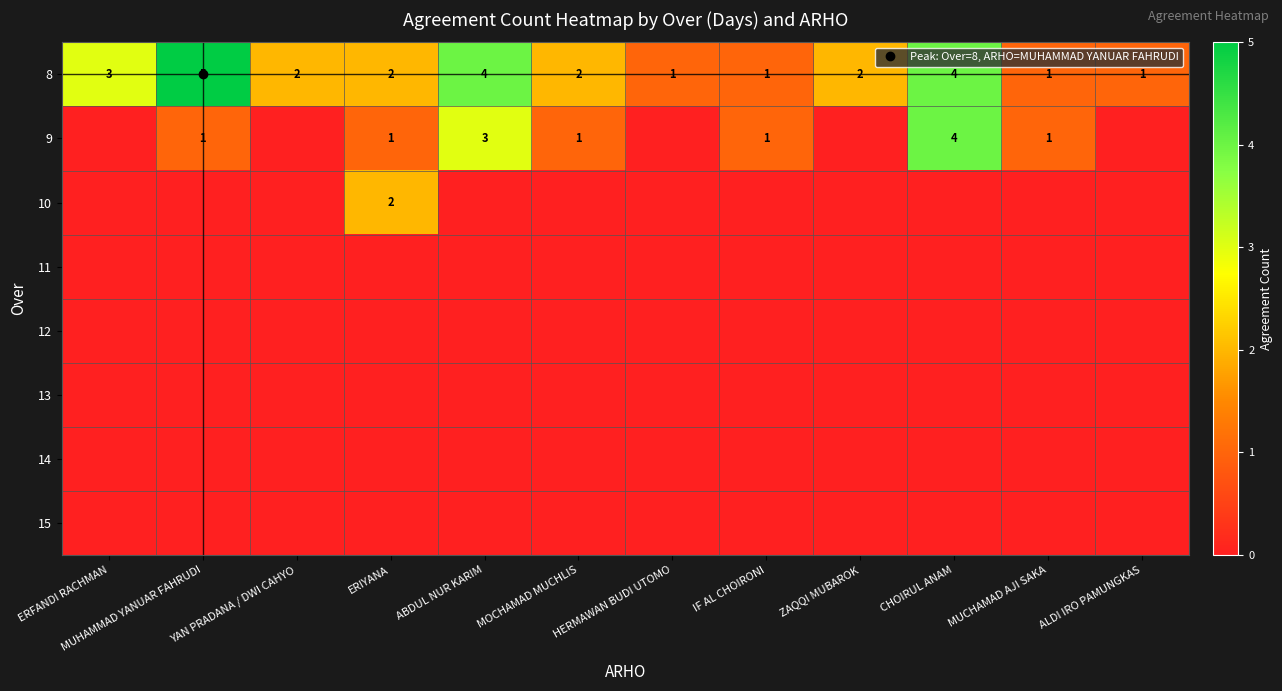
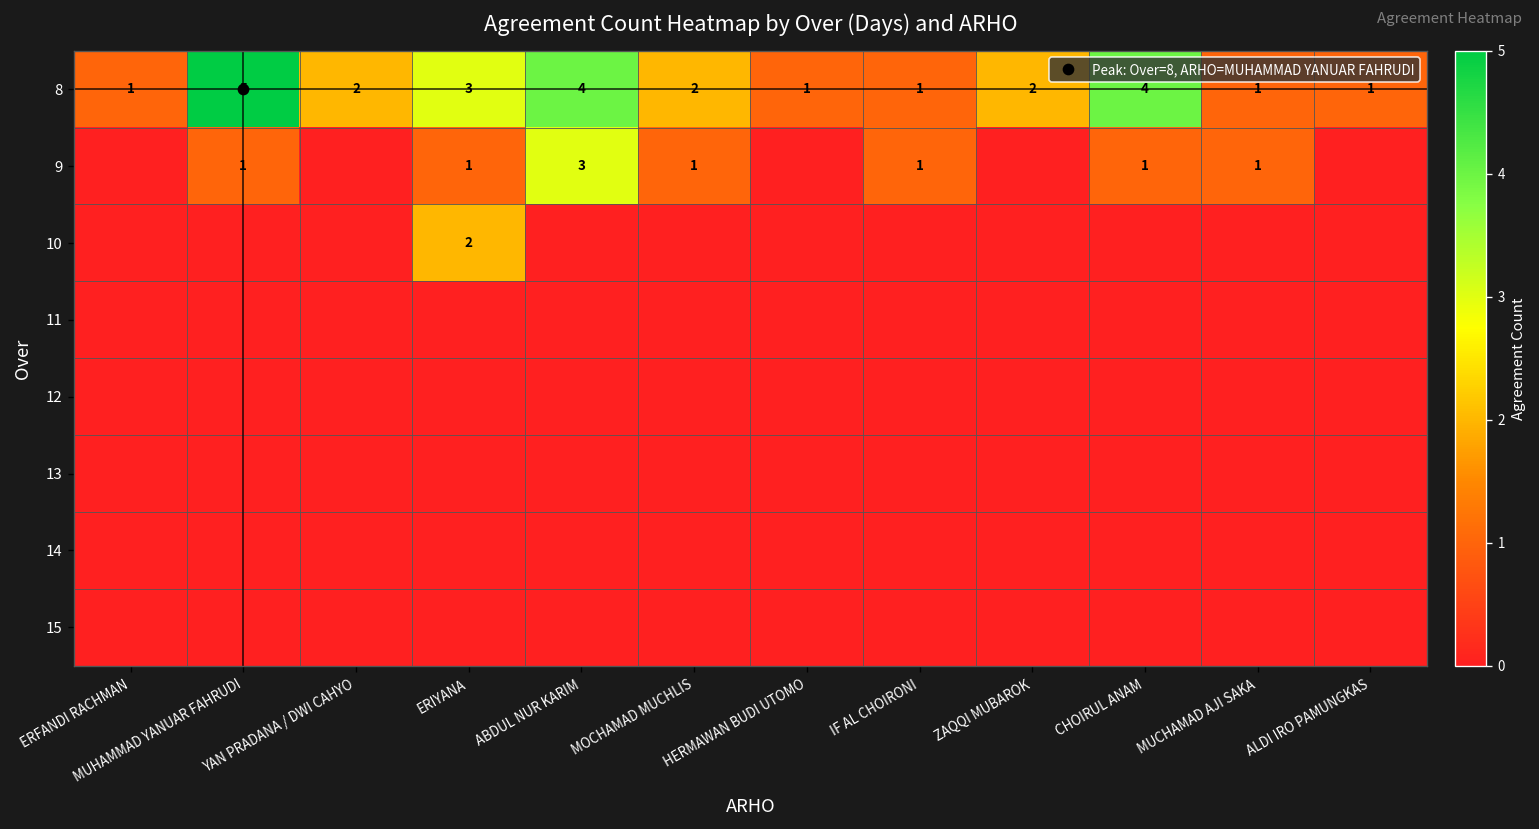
8, ERFANDI RACHMAN: 3 -> 1
8, ERIYANA: 2 -> 3
9, CHOIRUL ANAM: 4 -> 1
